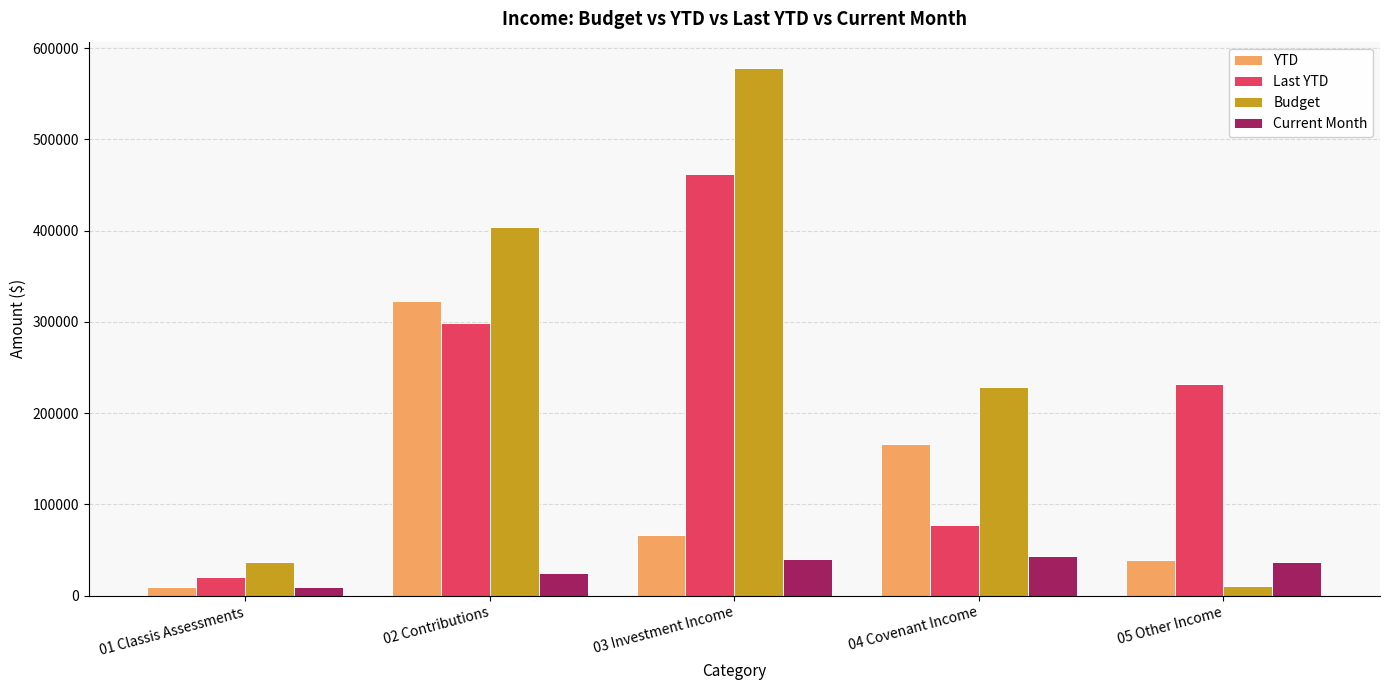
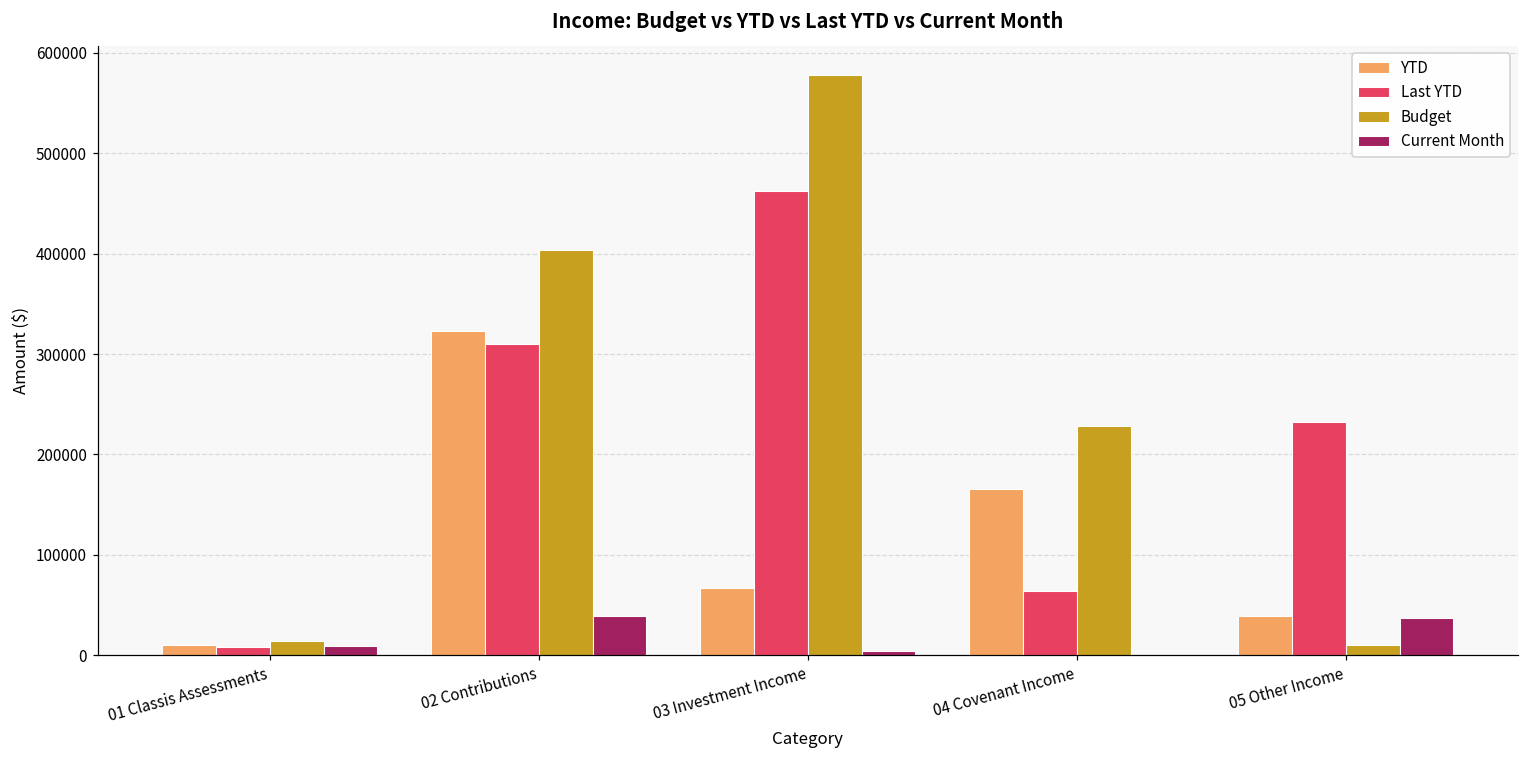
Last YTD, 01 Classis Assessments: 20000 -> 10000
Budget, 01 Classis Assessments: 40000 -> 10000
Last YTD, 02 Contributions: 300000 -> 310000
Current Month, 02 Contributions: 20000 -> 40000
Current Month, 03 Investment Income: 40000 -> 0
Last YTD, 04 Covenant Income: 80000 -> 60000
Current Month, 04 Covenant Income: 40000 -> 0
